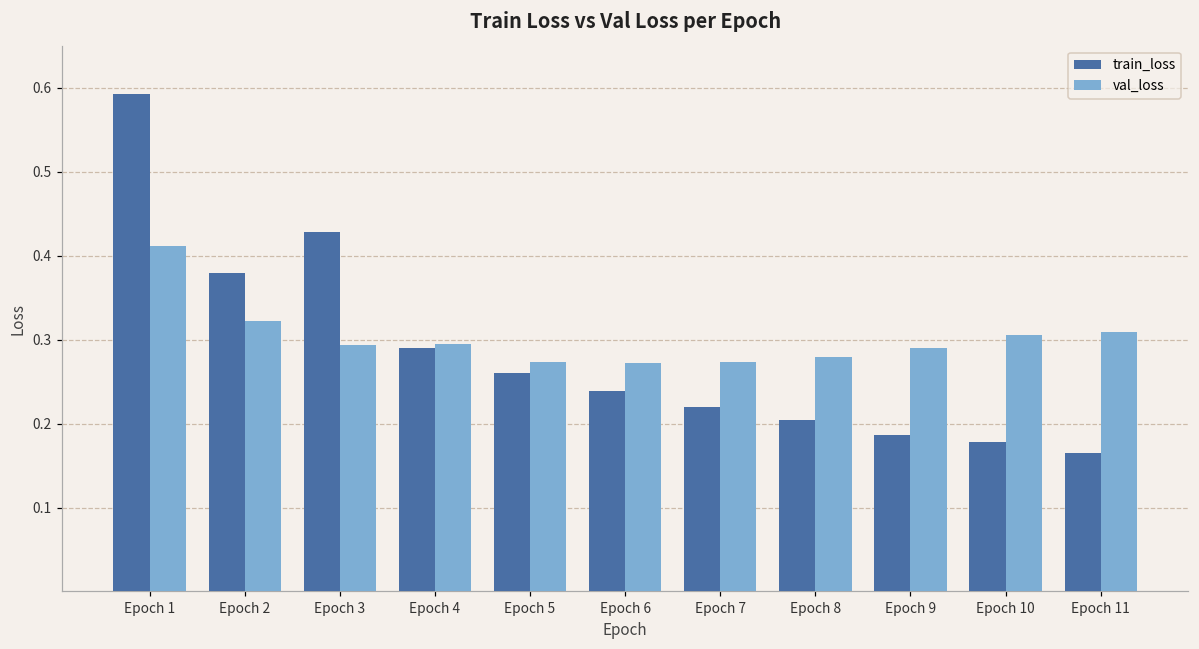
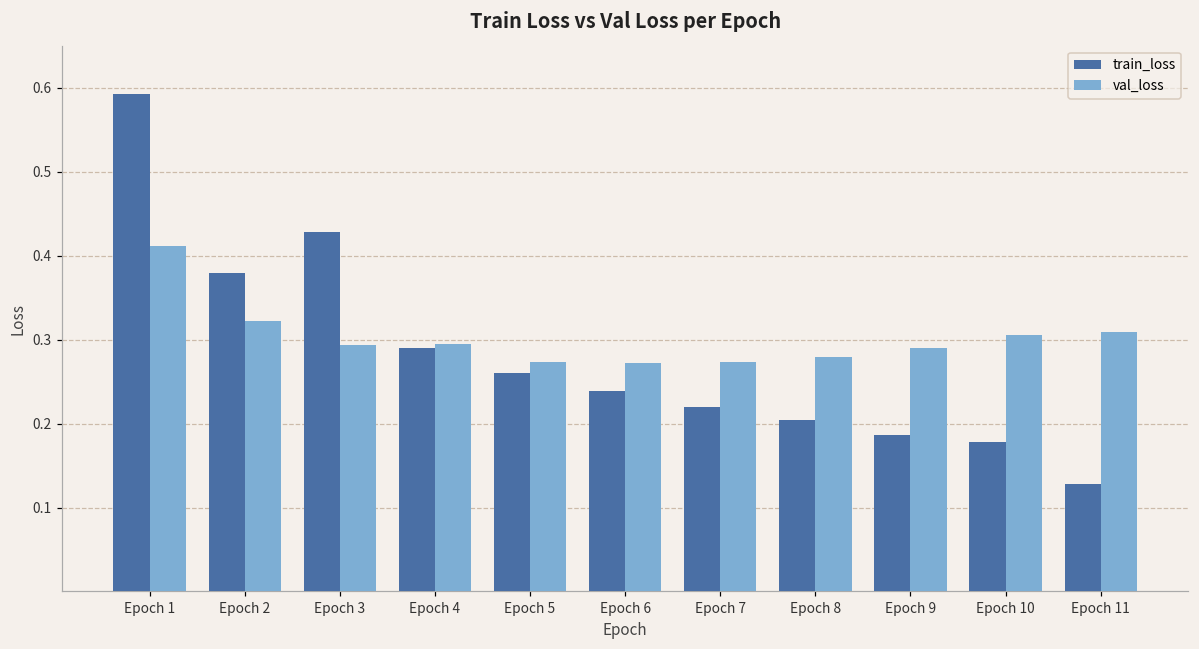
train_loss, Epoch 11: 0.16 -> 0.13
